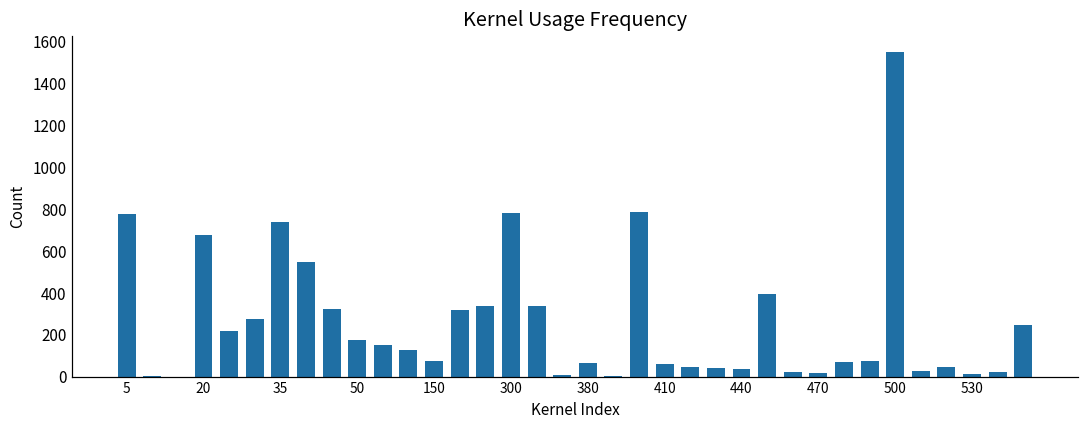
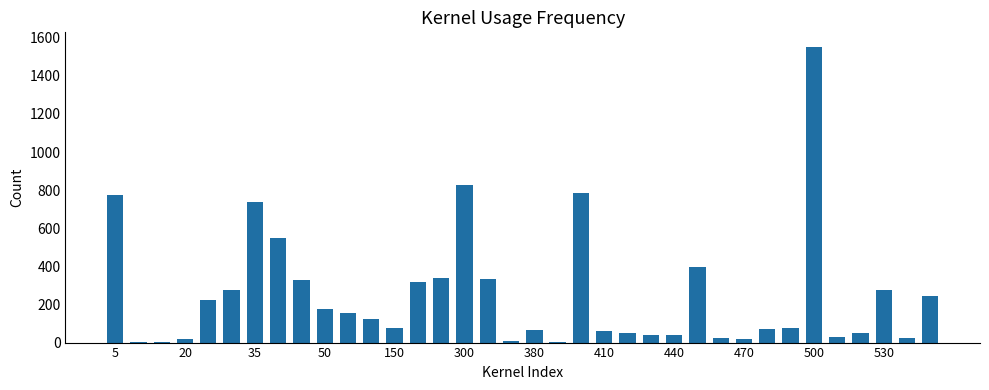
20: 680 -> 20
300: 780 -> 830
530: 20 -> 280
